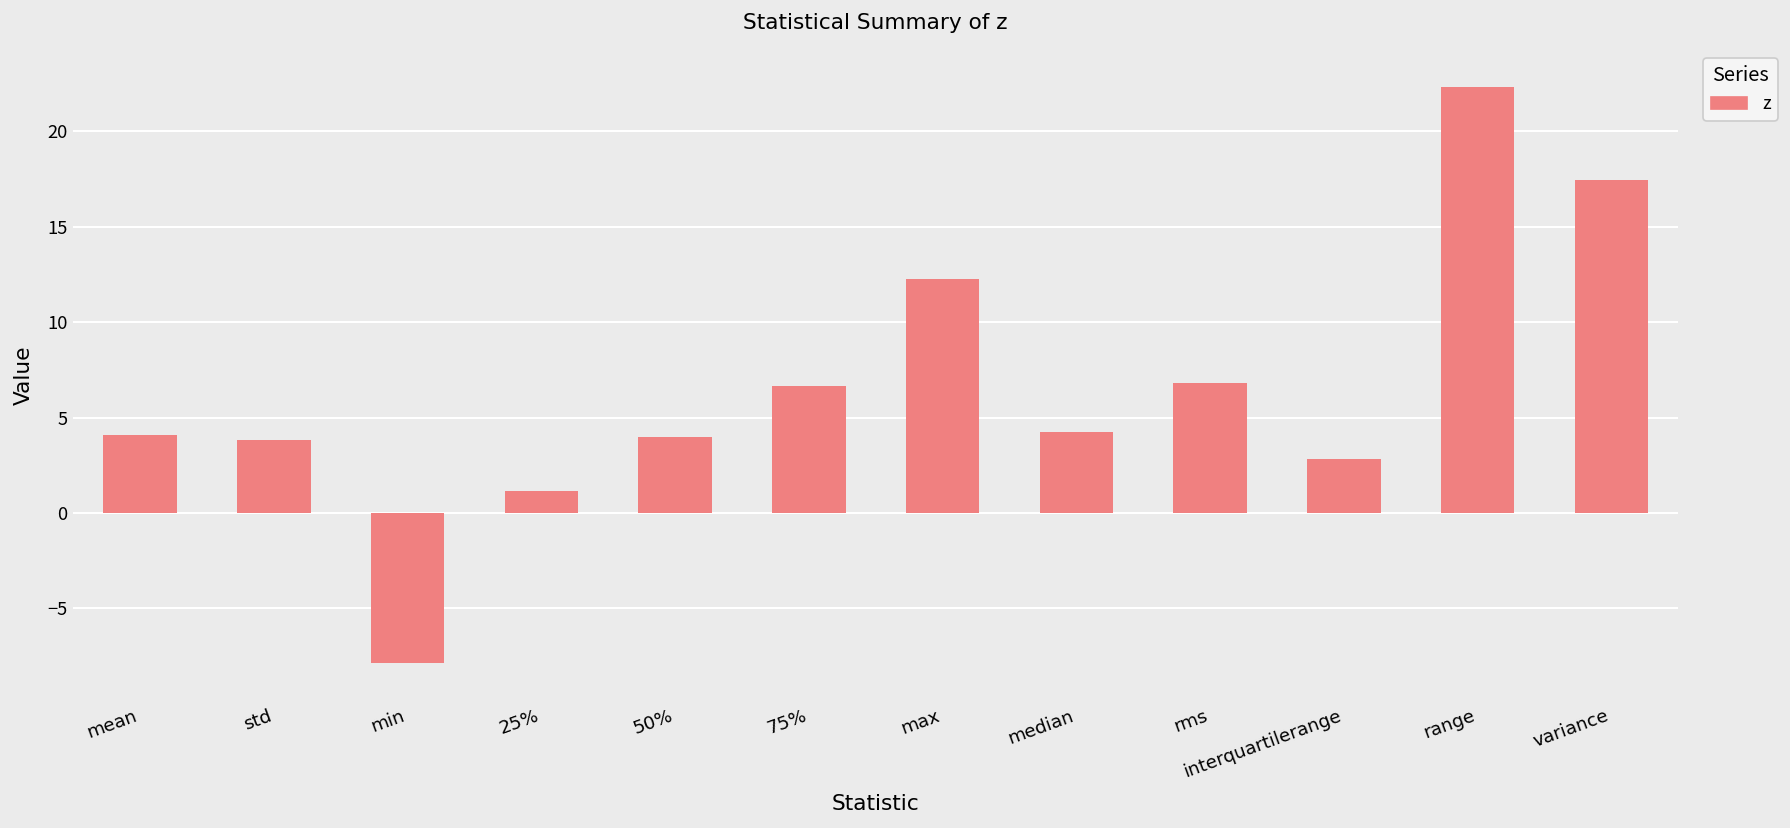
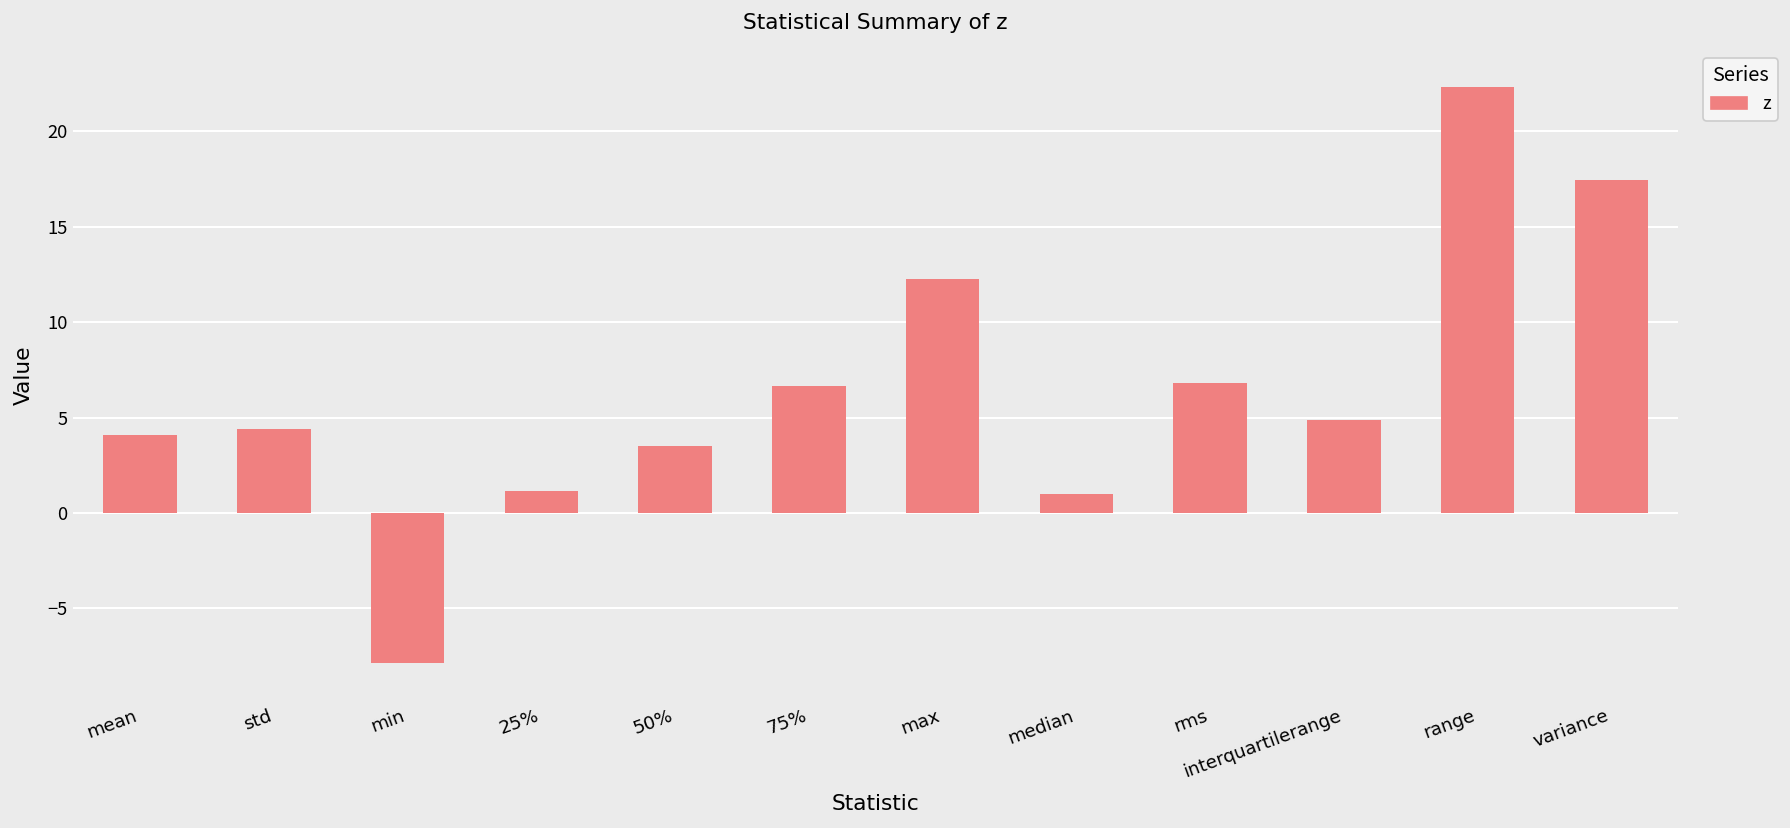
std: 3.8 -> 4.4
50%: 4.0 -> 3.5
median: 4.2 -> 1.0
interquartilerange: 2.8 -> 4.9
